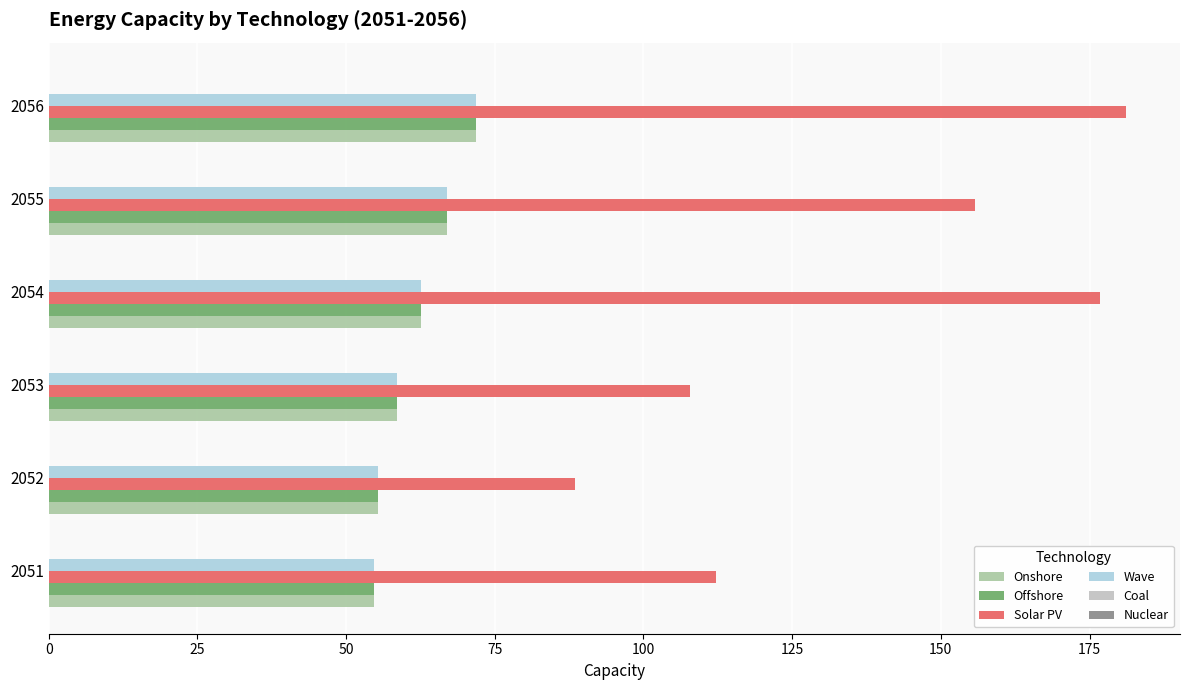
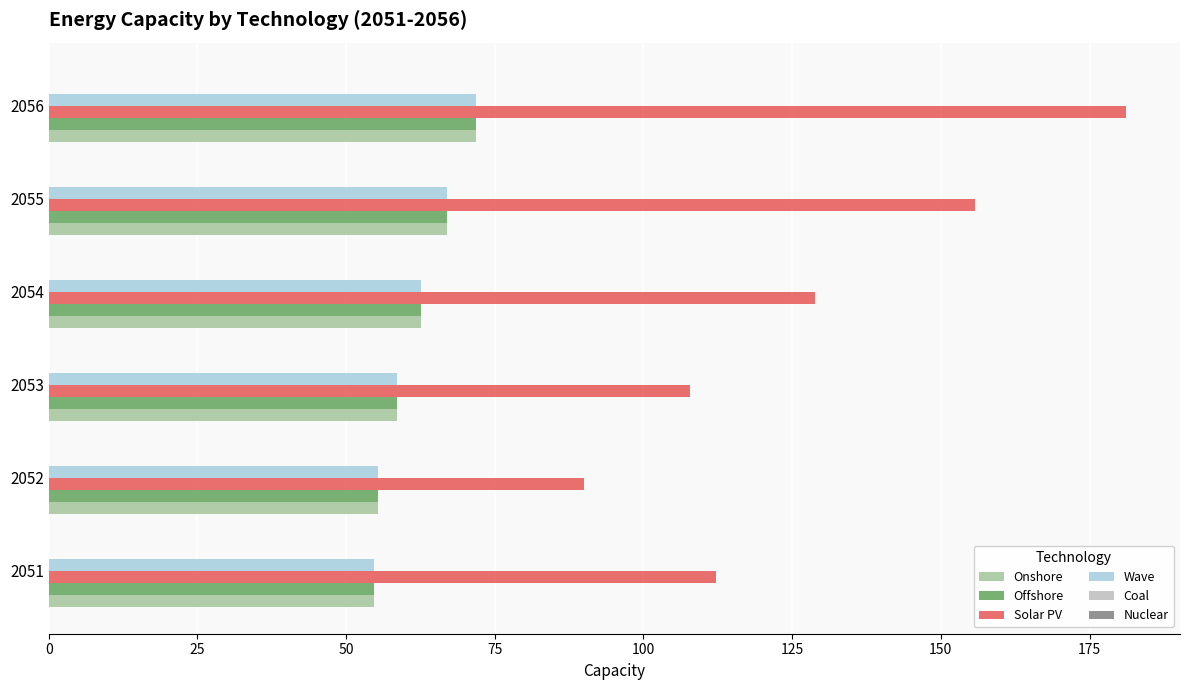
Solar PV, 2054: 177 -> 129
Solar PV, 2052: 88 -> 90
